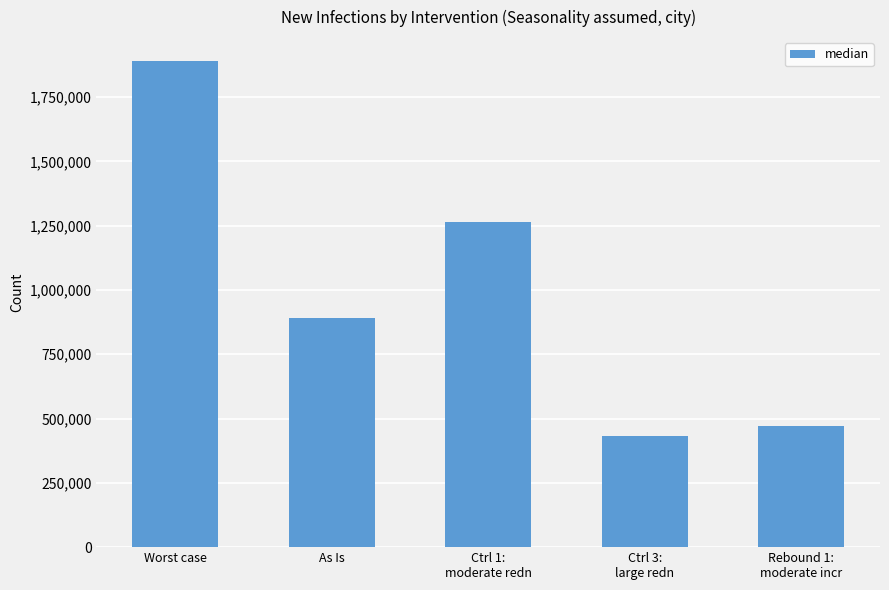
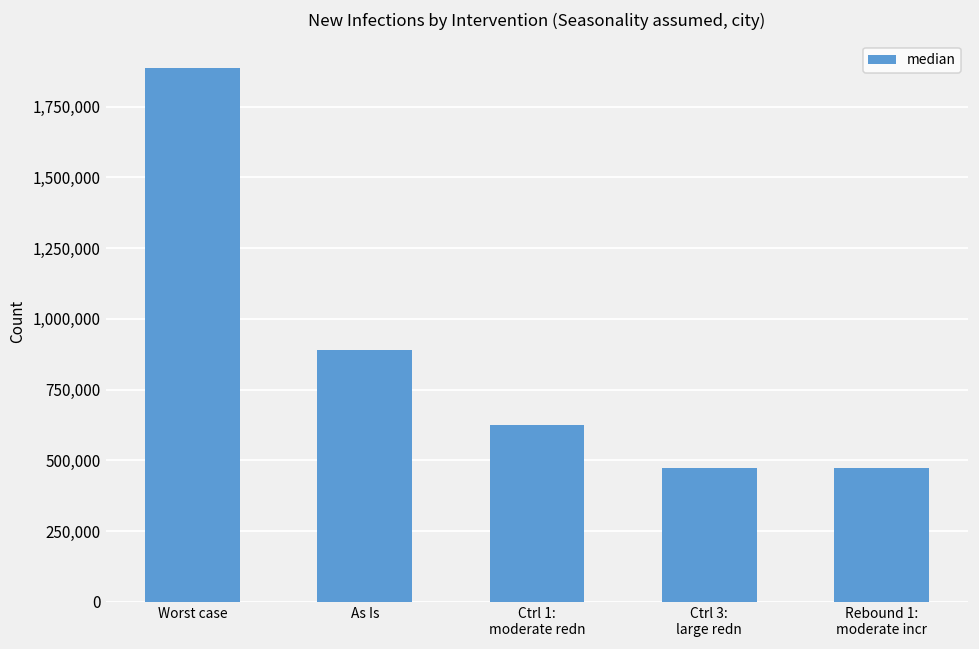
Ctrl 1: moderate redn: 1,260,000 -> 620,000
Ctrl 3: large redn: 430,000 -> 470,000
